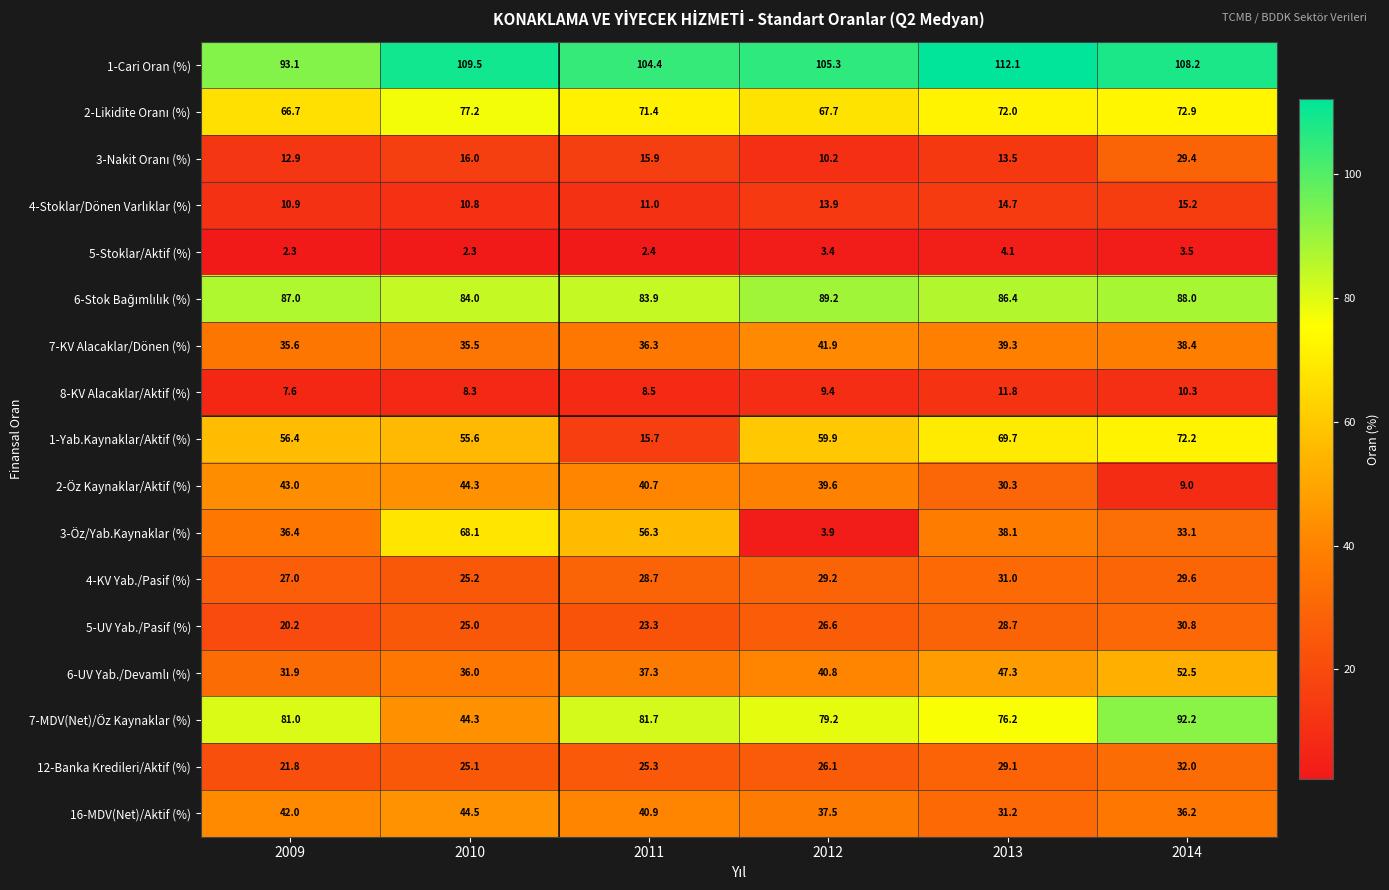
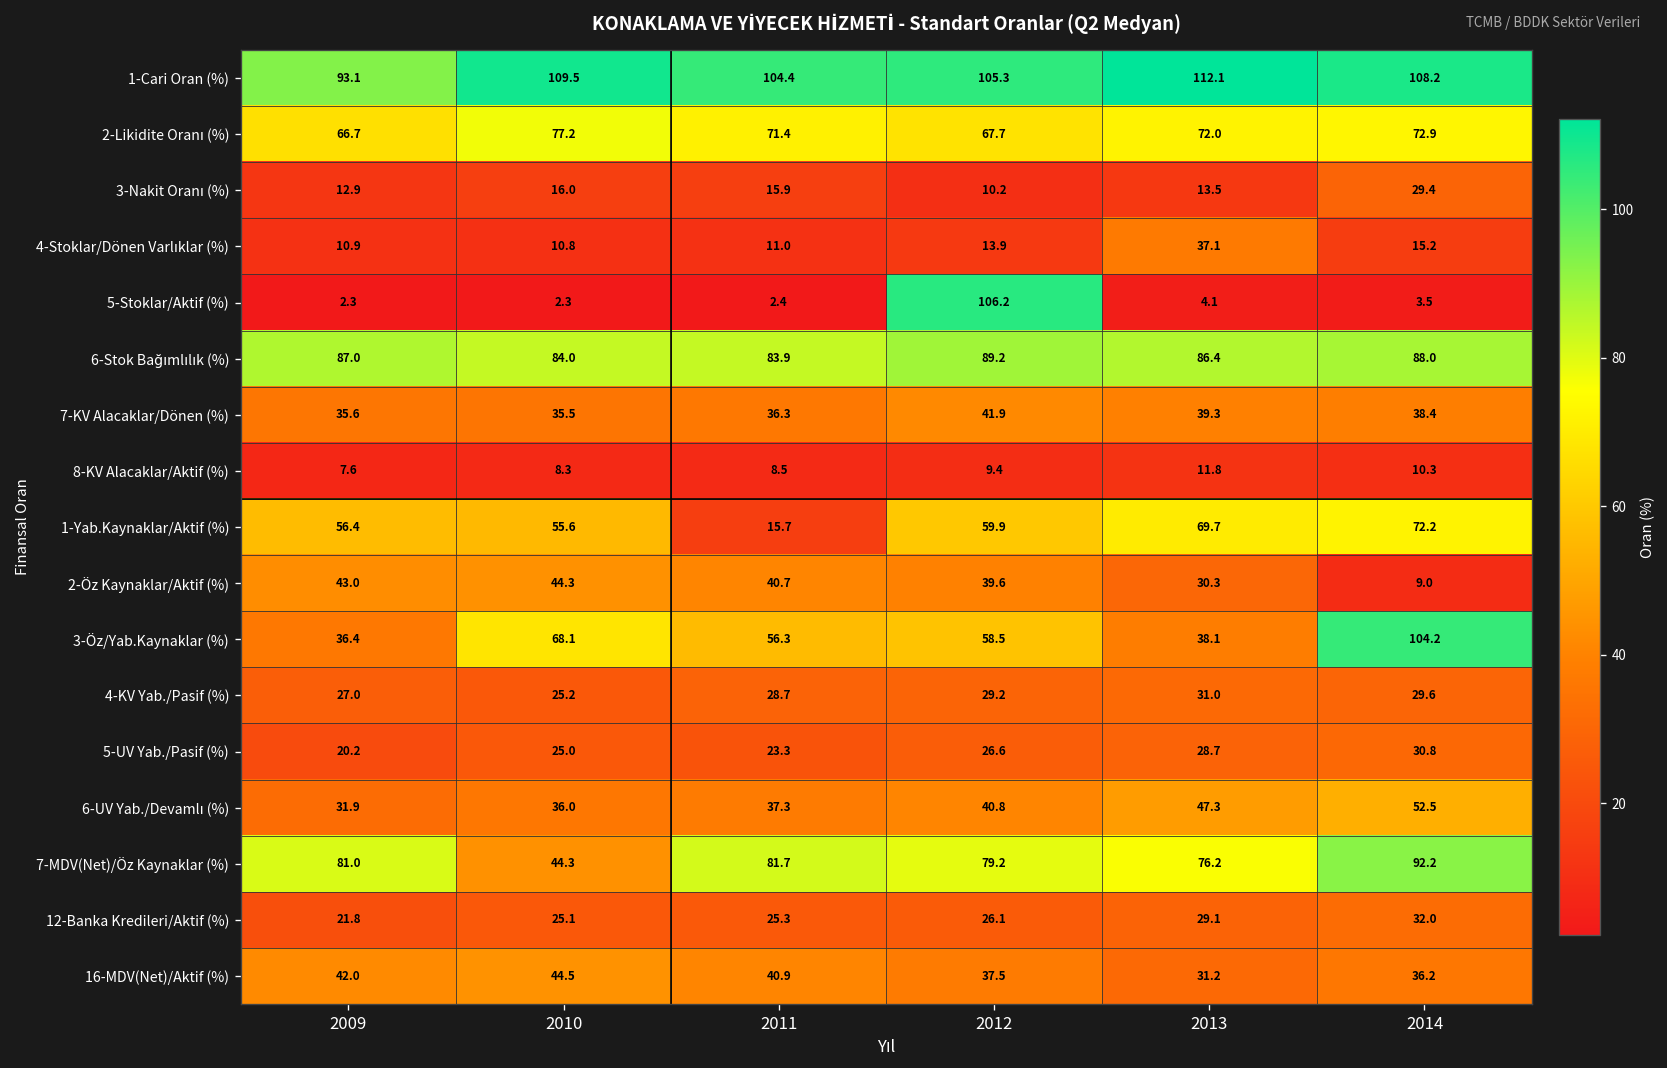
4-Stoklar/Dönen Varlıklar (%), 2013: 14.7 -> 37.1
5-Stoklar/Aktif (%), 2012: 3.4 -> 106.2
3-Öz/Yab.Kaynaklar (%), 2012: 3.9 -> 58.5
3-Öz/Yab.Kaynaklar (%), 2014: 33.1 -> 104.2
